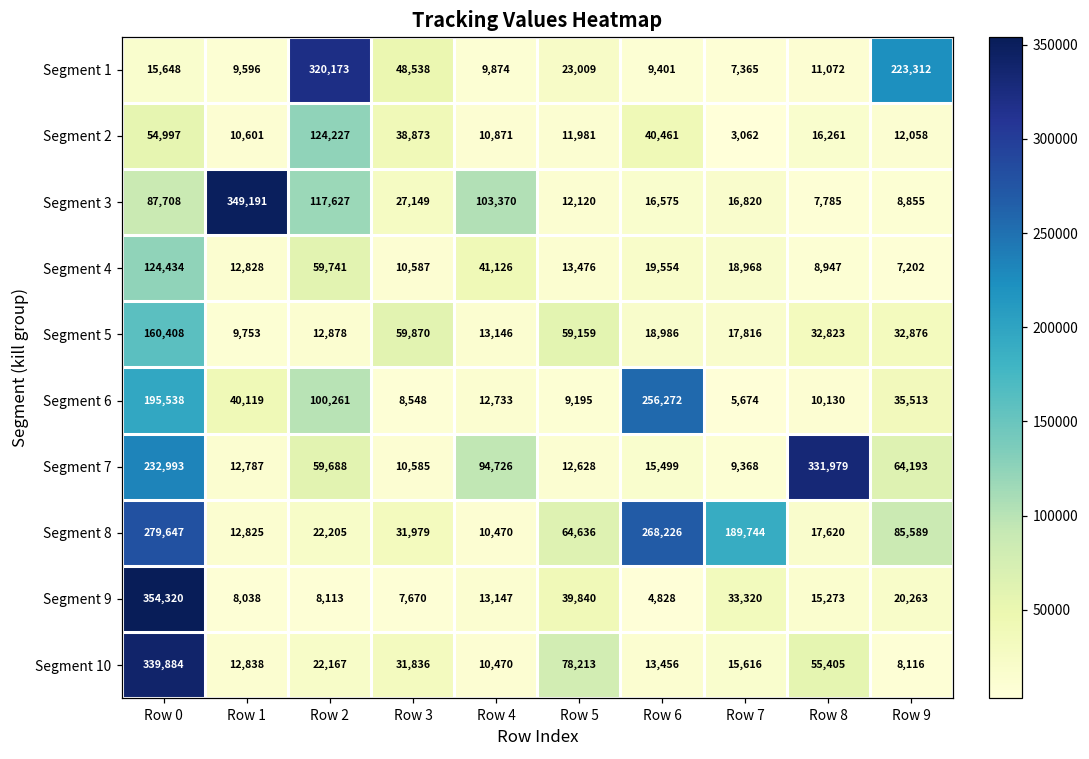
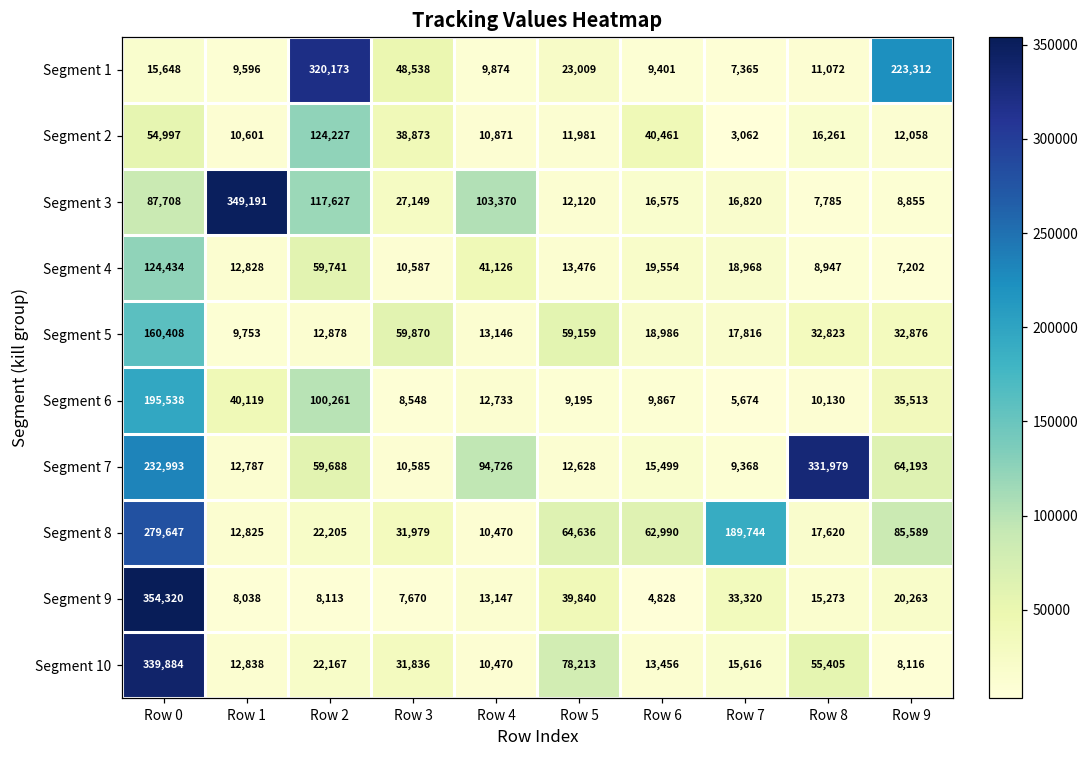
Segment 6, Row 6: 256,272 -> 9,867
Segment 8, Row 6: 268,226 -> 62,990
